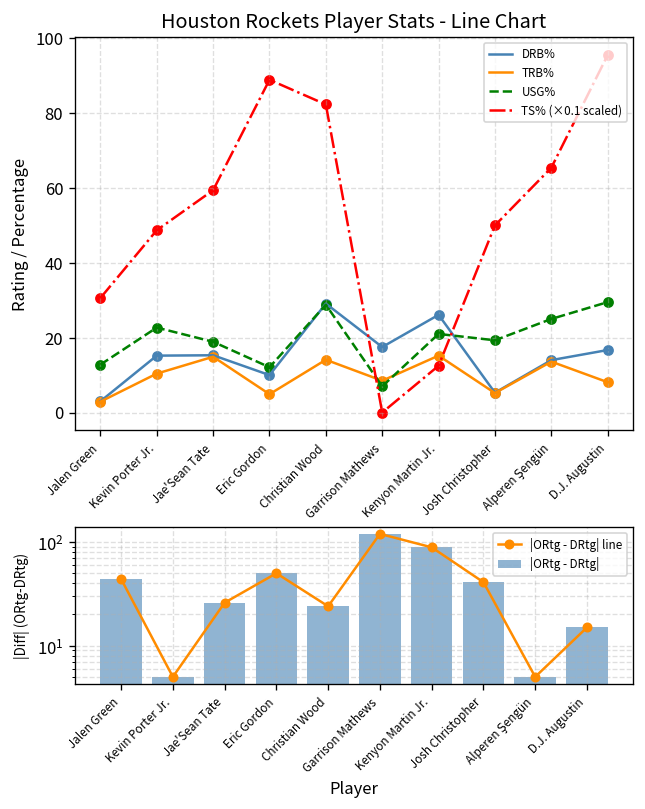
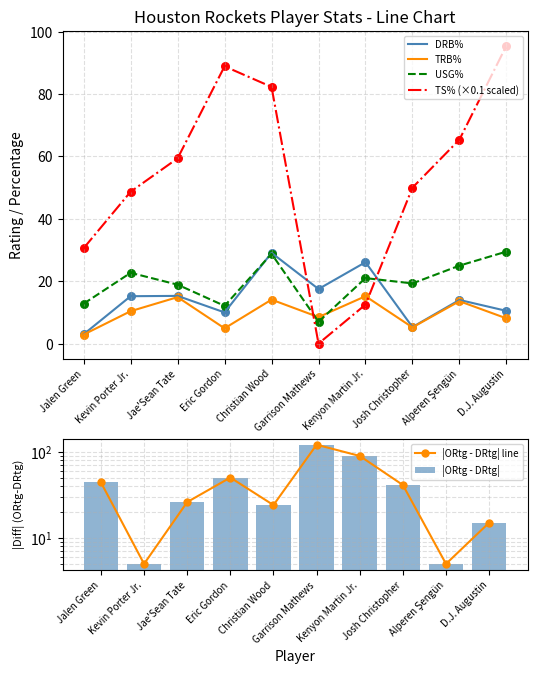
Houston Rockets Player Stats - Line Chart, DRB%, D.J. Augustin: 17 -> 11
